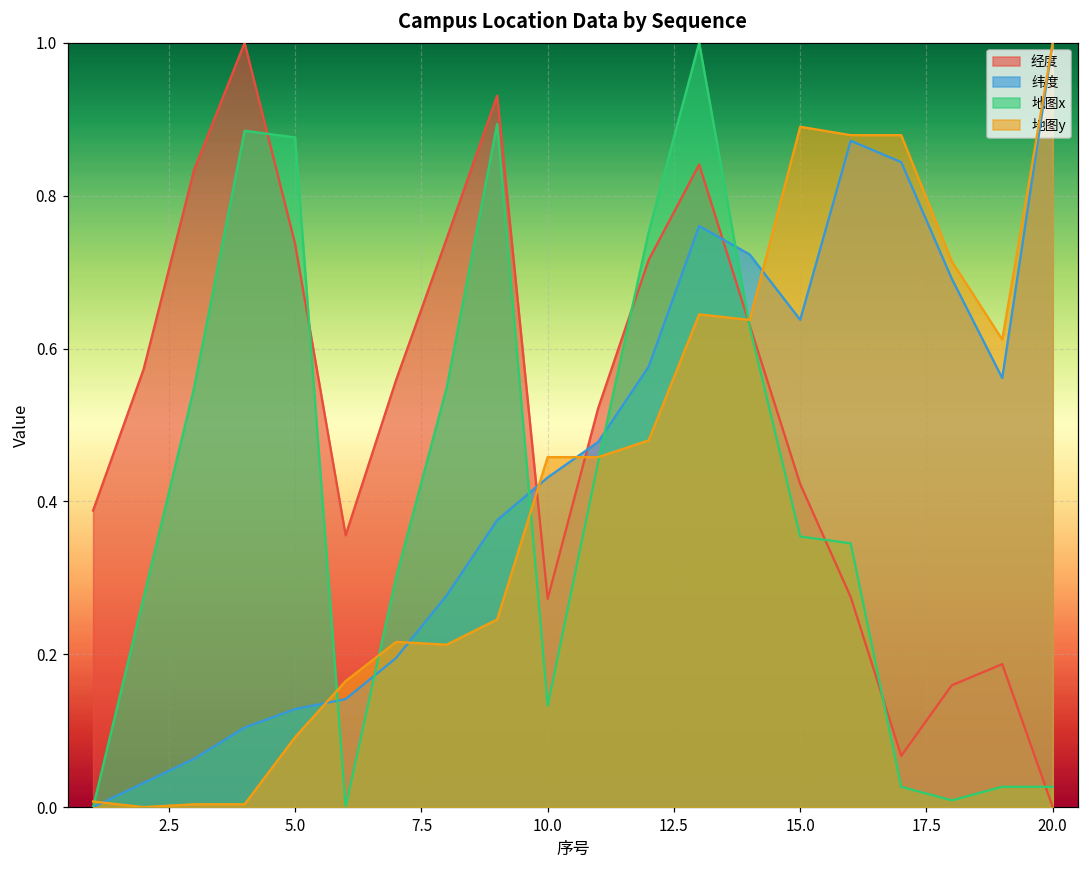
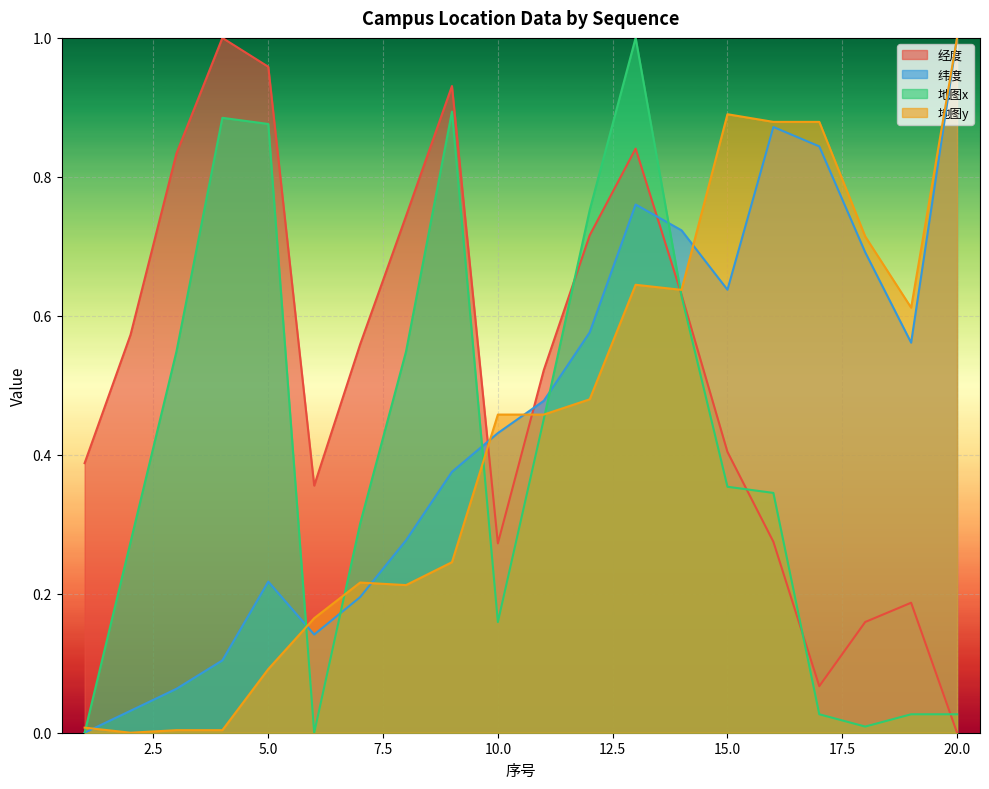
经度, 5.0: 0.74 -> 0.96
纬度, 5.0: 0.13 -> 0.22
地图x, 10.0: 0.13 -> 0.16
经度, 15.0: 0.42 -> 0.40
